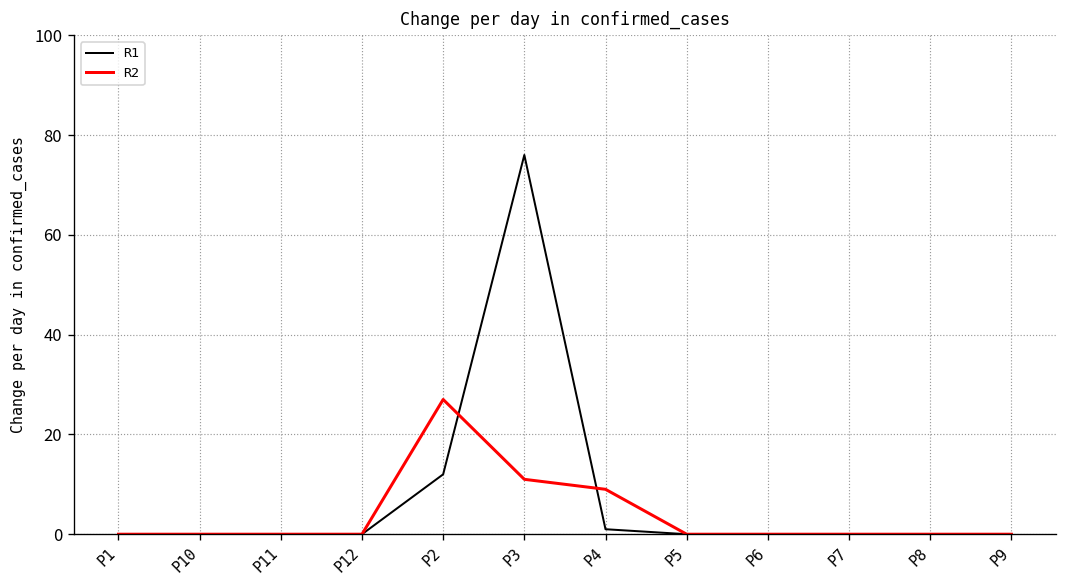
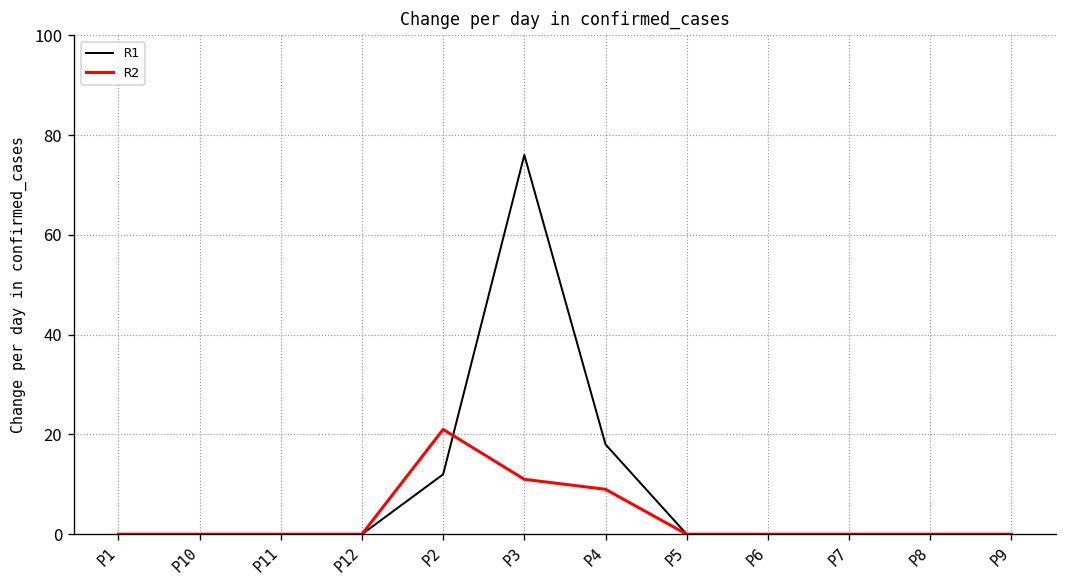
R2, P2: 27 -> 21
R1, P4: 1 -> 18
